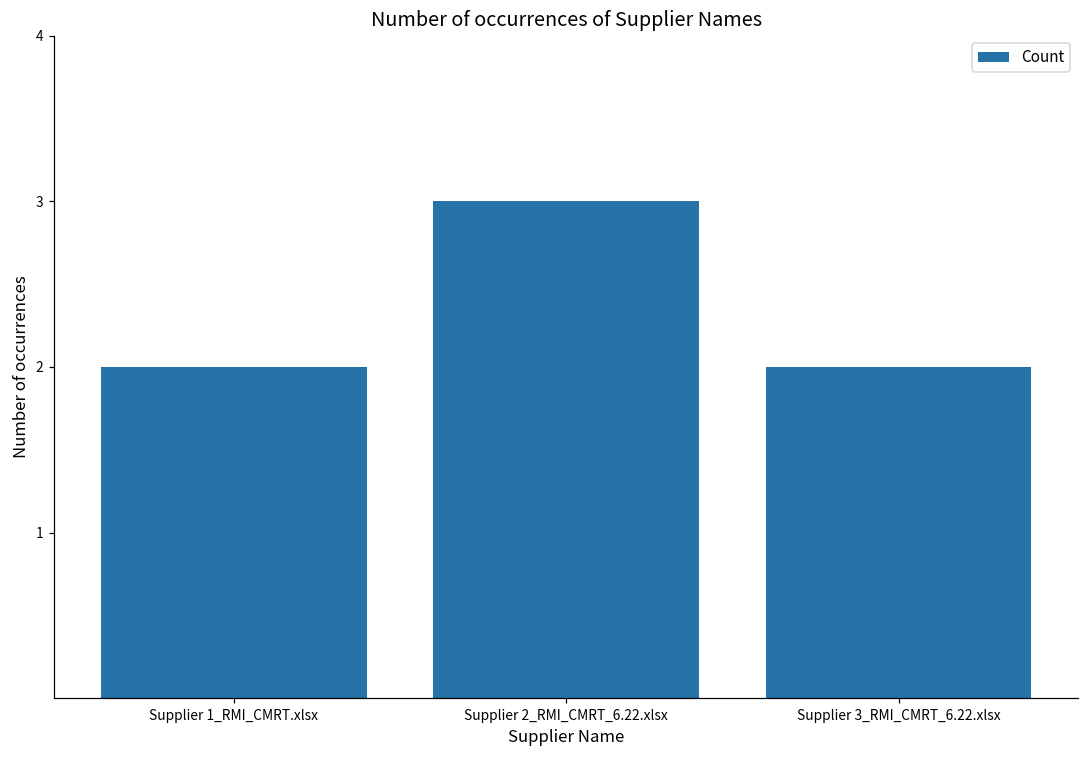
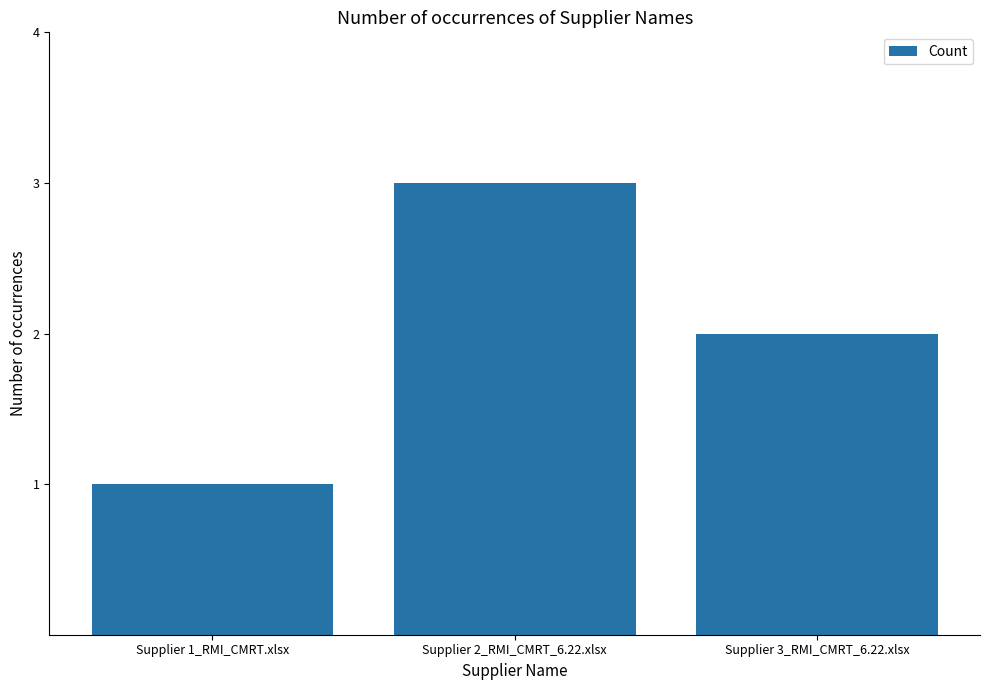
Supplier 1_RMI_CMRT.xlsx: 2 -> 1
